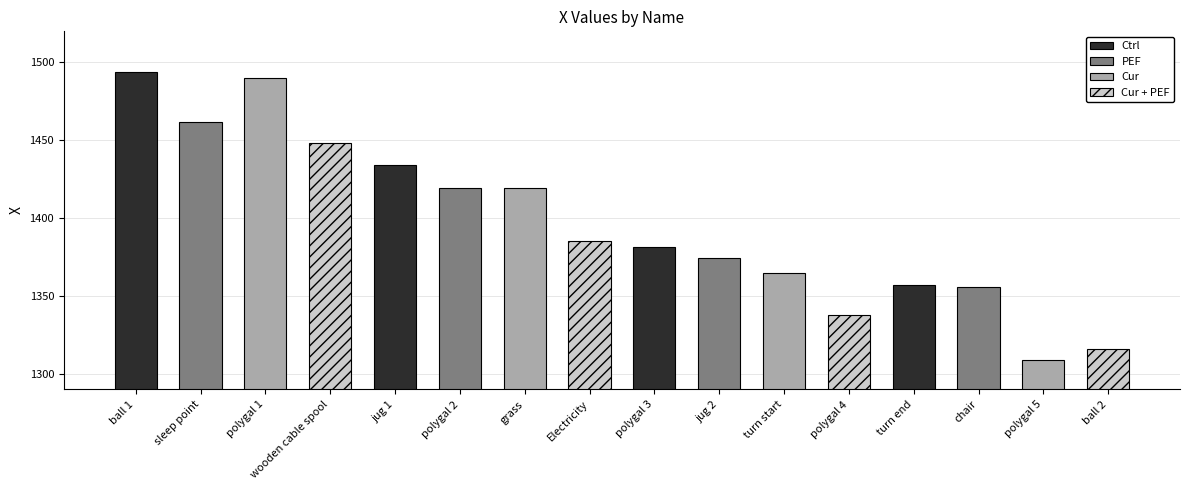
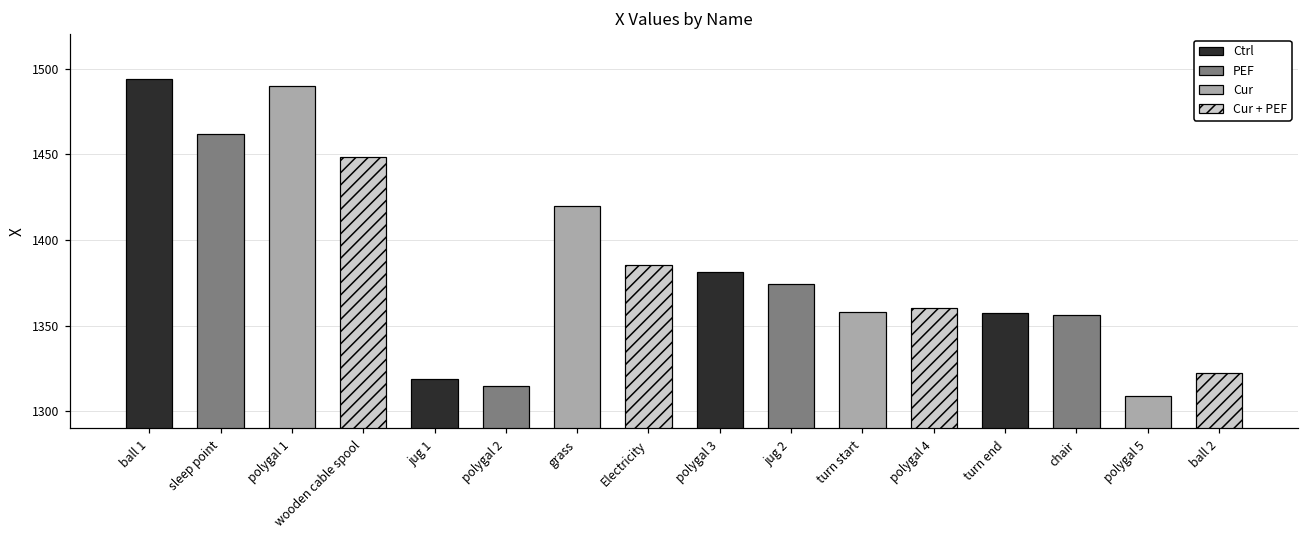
jug 1: 1434 -> 1319
polygal 2: 1419 -> 1315
turn start: 1365 -> 1358
polygal 4: 1338 -> 1360
ball 2: 1316 -> 1322
